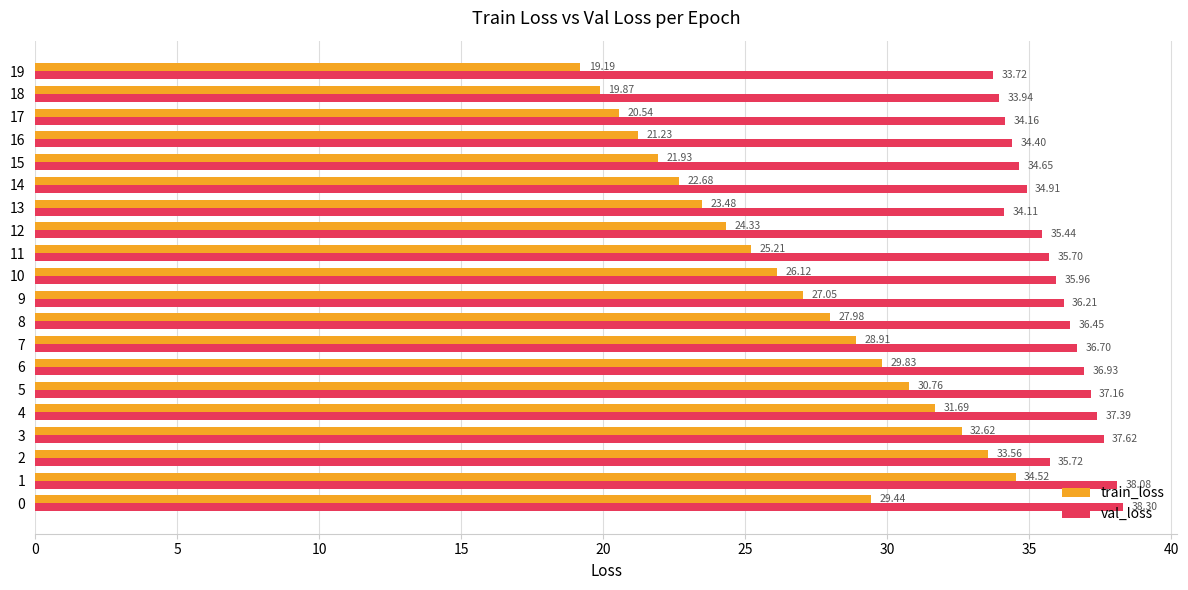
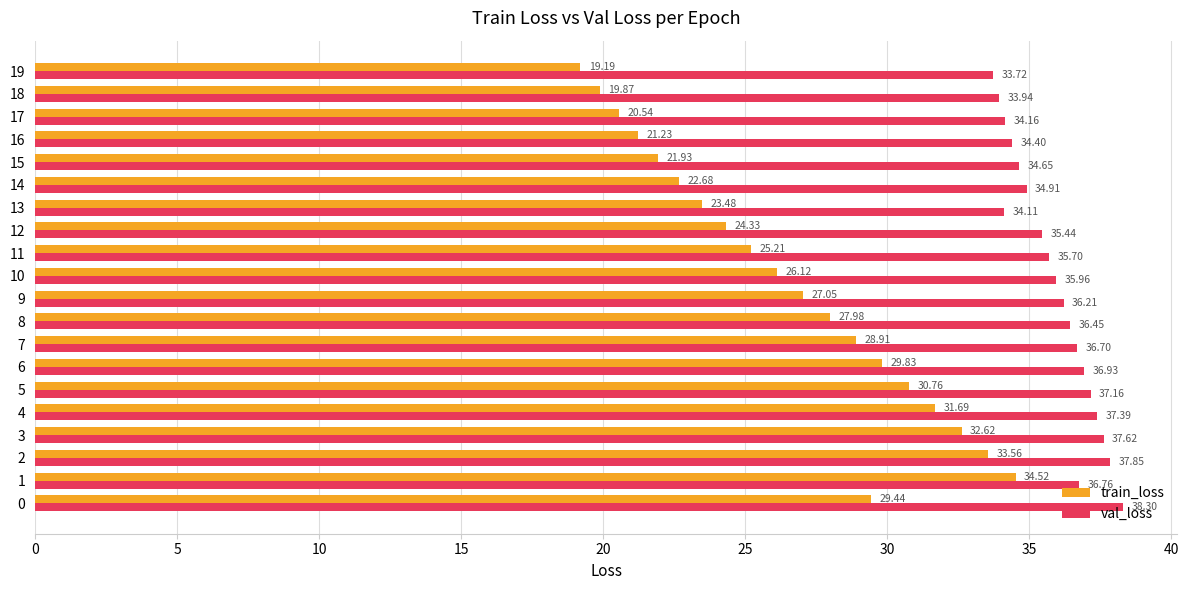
val_loss, 2: 35.72 -> 37.85
val_loss, 1: 38.08 -> 36.76
